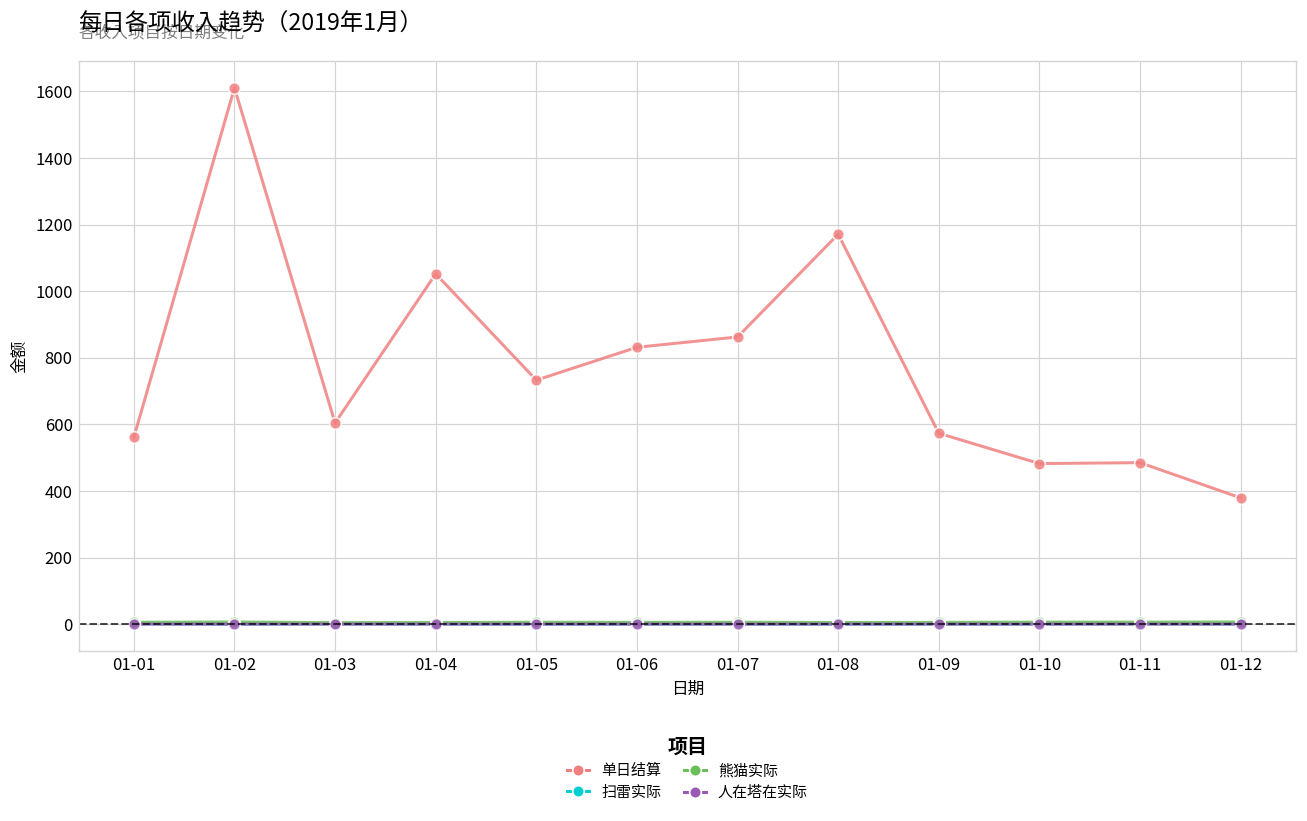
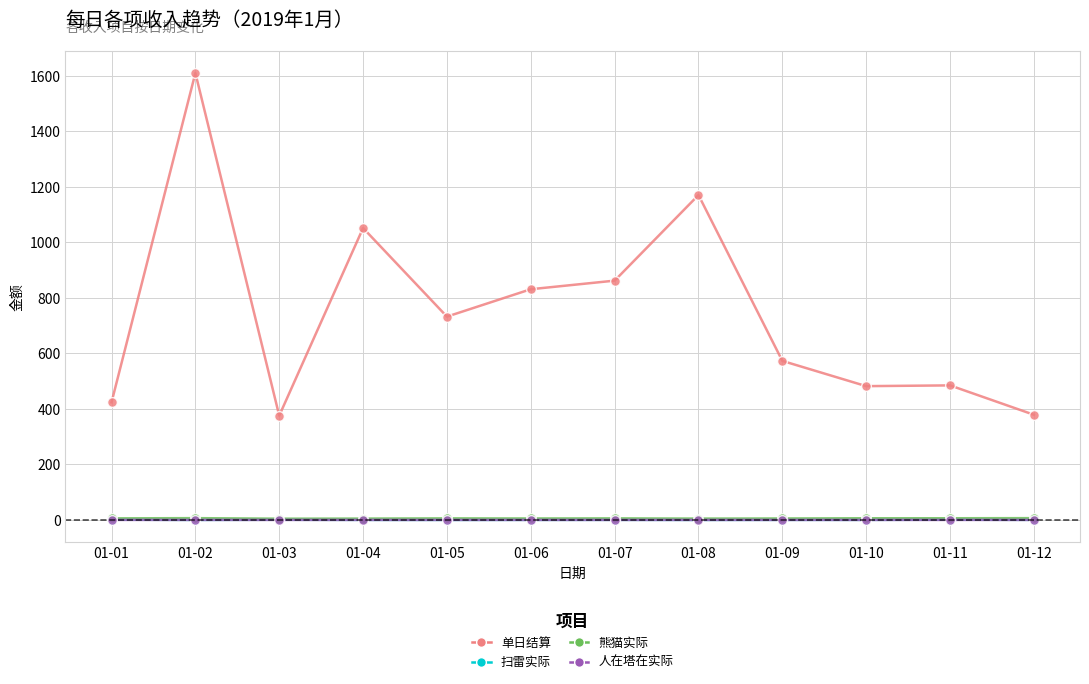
单日结算, 01-01: 560 -> 420
单日结算, 01-03: 600 -> 380
